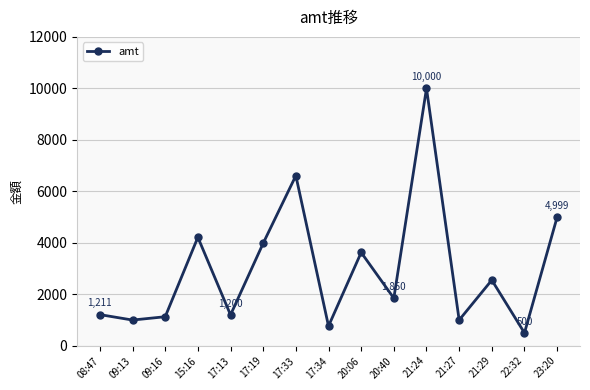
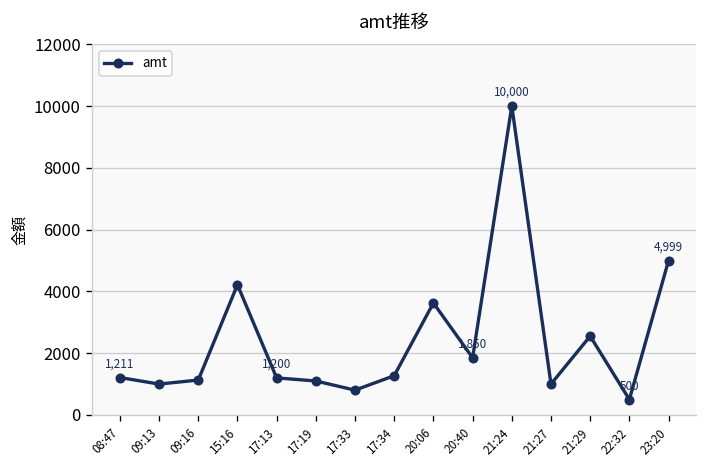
17:19: 4000 -> 1100
17:33: 6600 -> 800
17:34: 800 -> 1300
